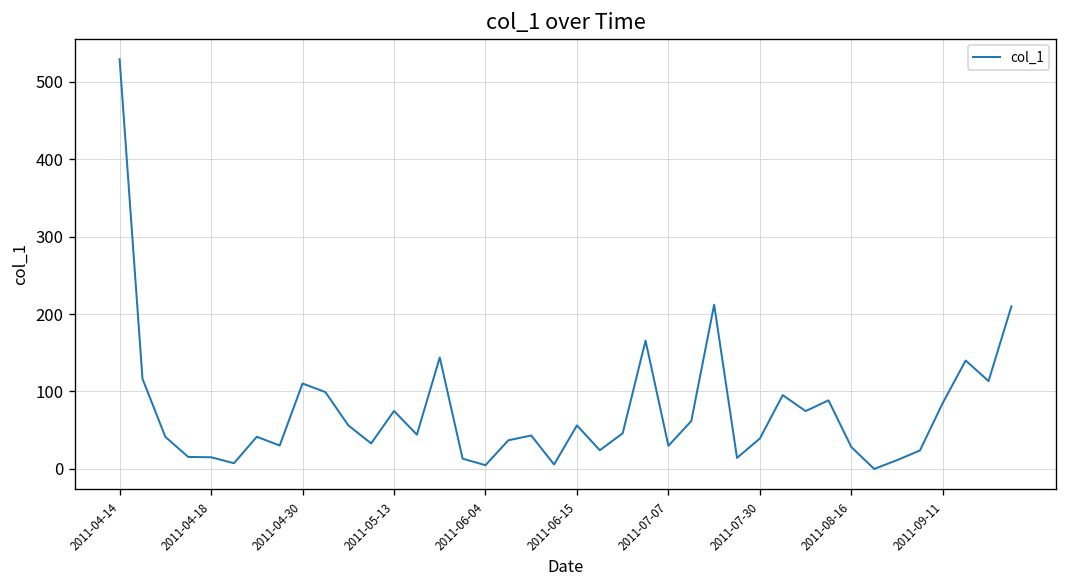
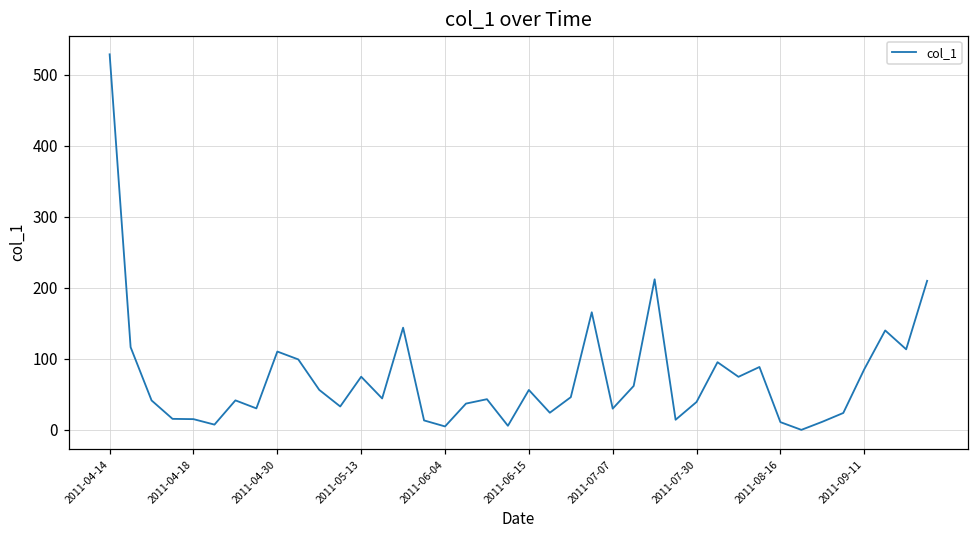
2011-08-16: 30 -> 10
